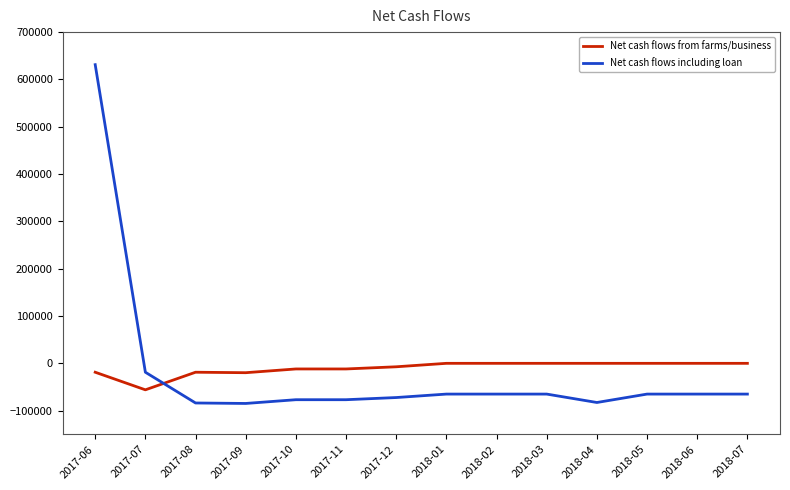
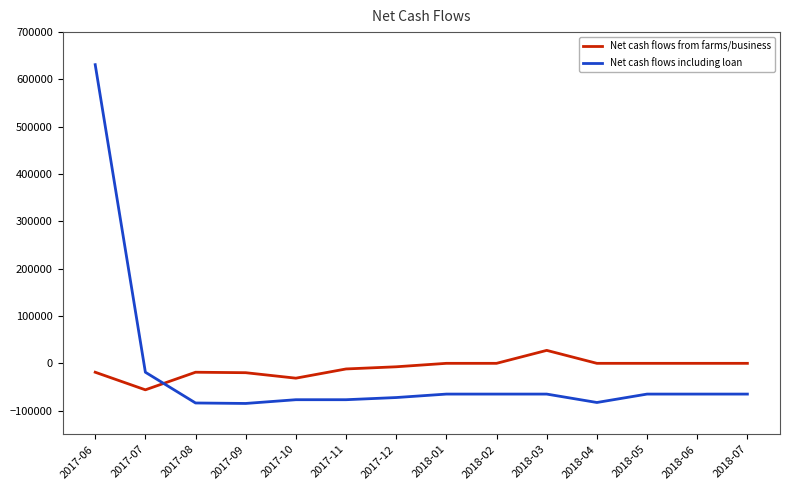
Net cash flows from farms/business, 2017-10: -10000 -> -30000
Net cash flows from farms/business, 2018-03: 0 -> 30000
